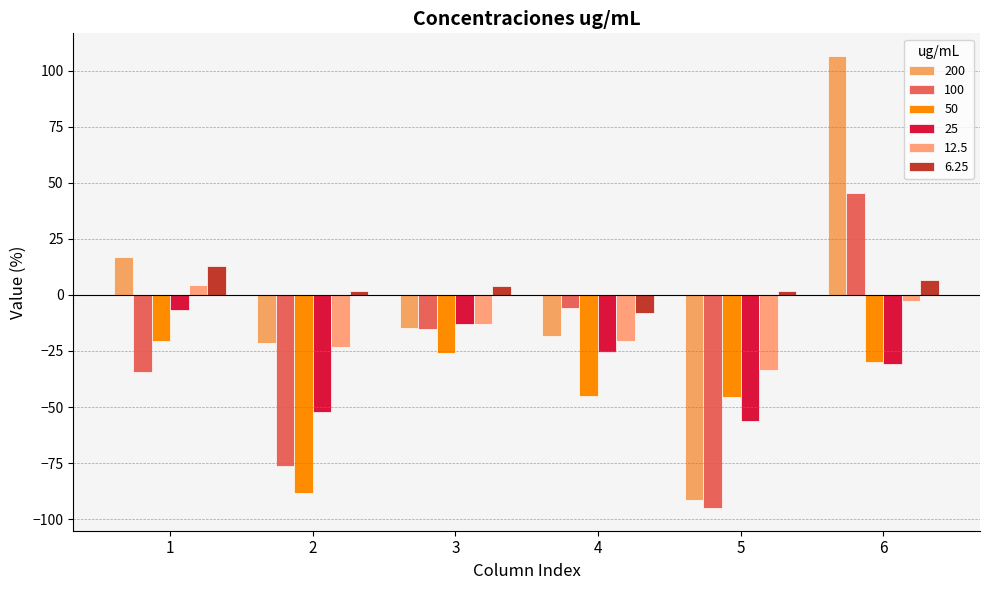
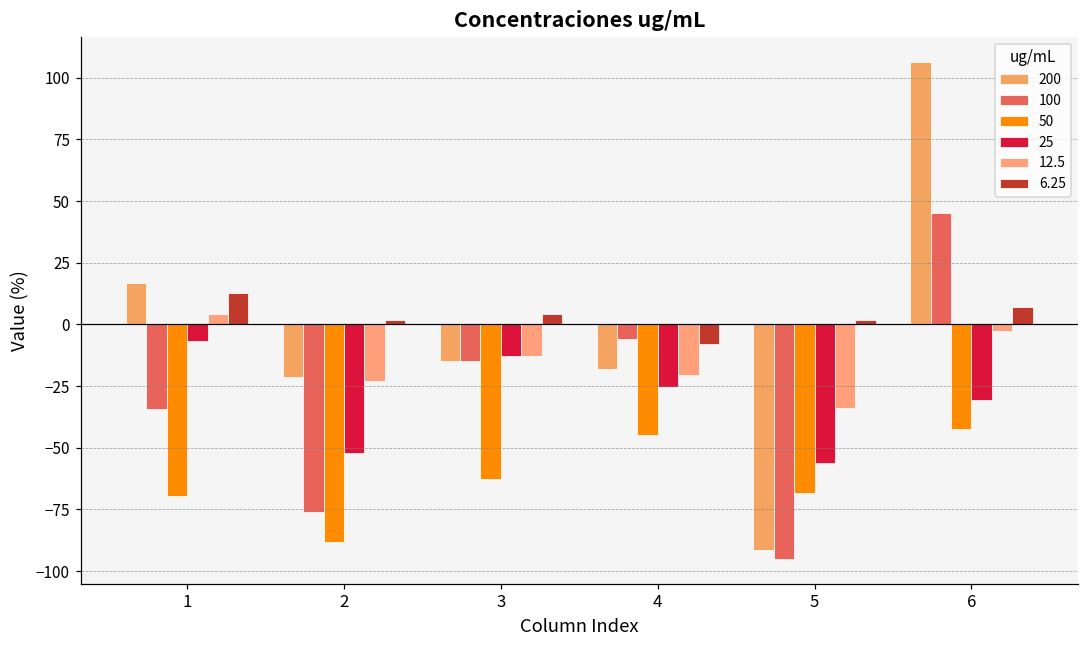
50, 1: -21 -> -69
50, 3: -26 -> -63
50, 5: -45 -> -68
50, 6: -30 -> -42
